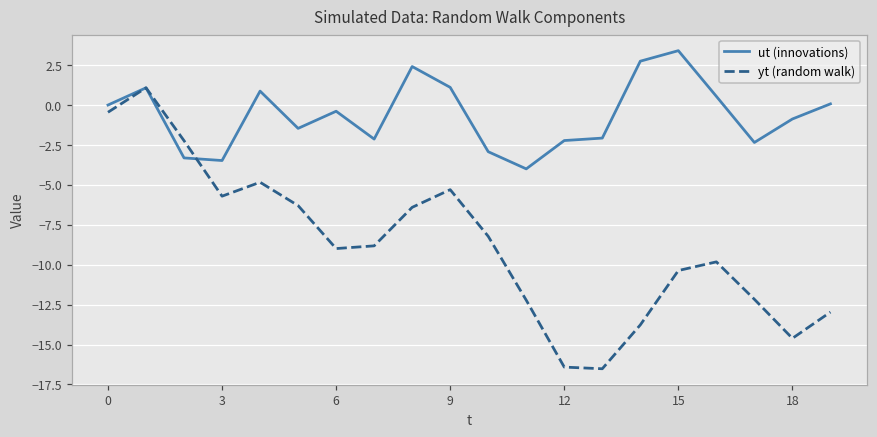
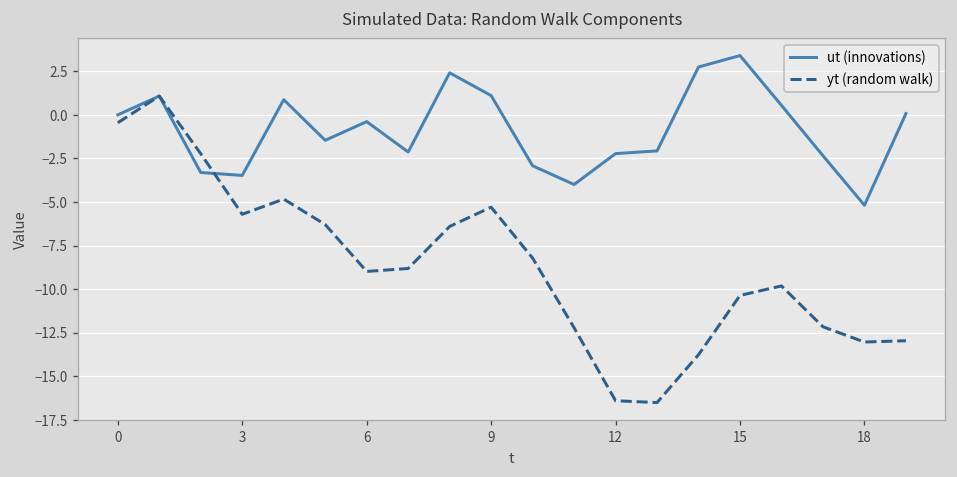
ut (innovations), 18: -0.9 -> -5.2
yt (random walk), 18: -14.6 -> -13.0
